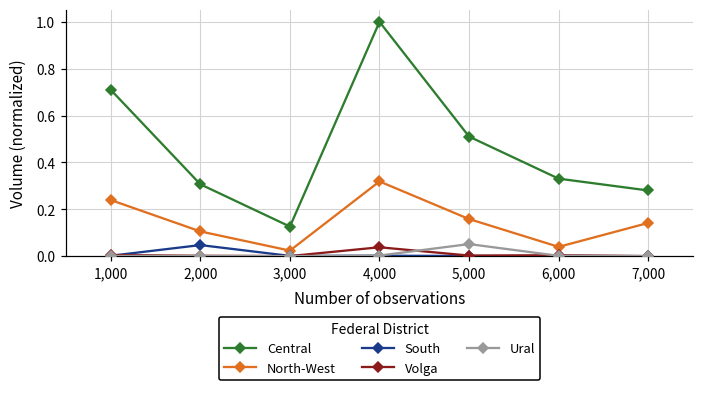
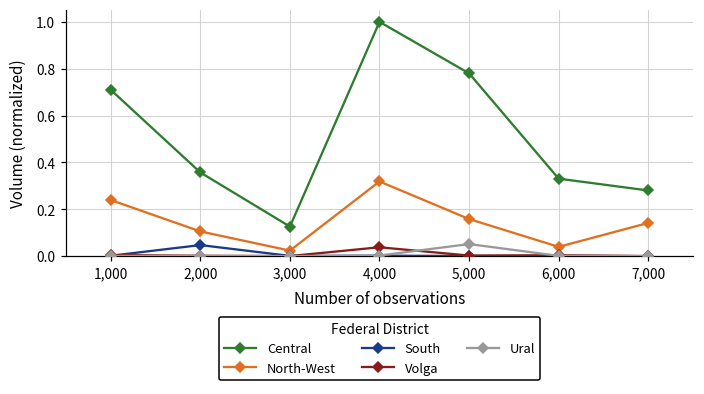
Central, 2,000: 0.31 -> 0.36
Central, 5,000: 0.51 -> 0.78
